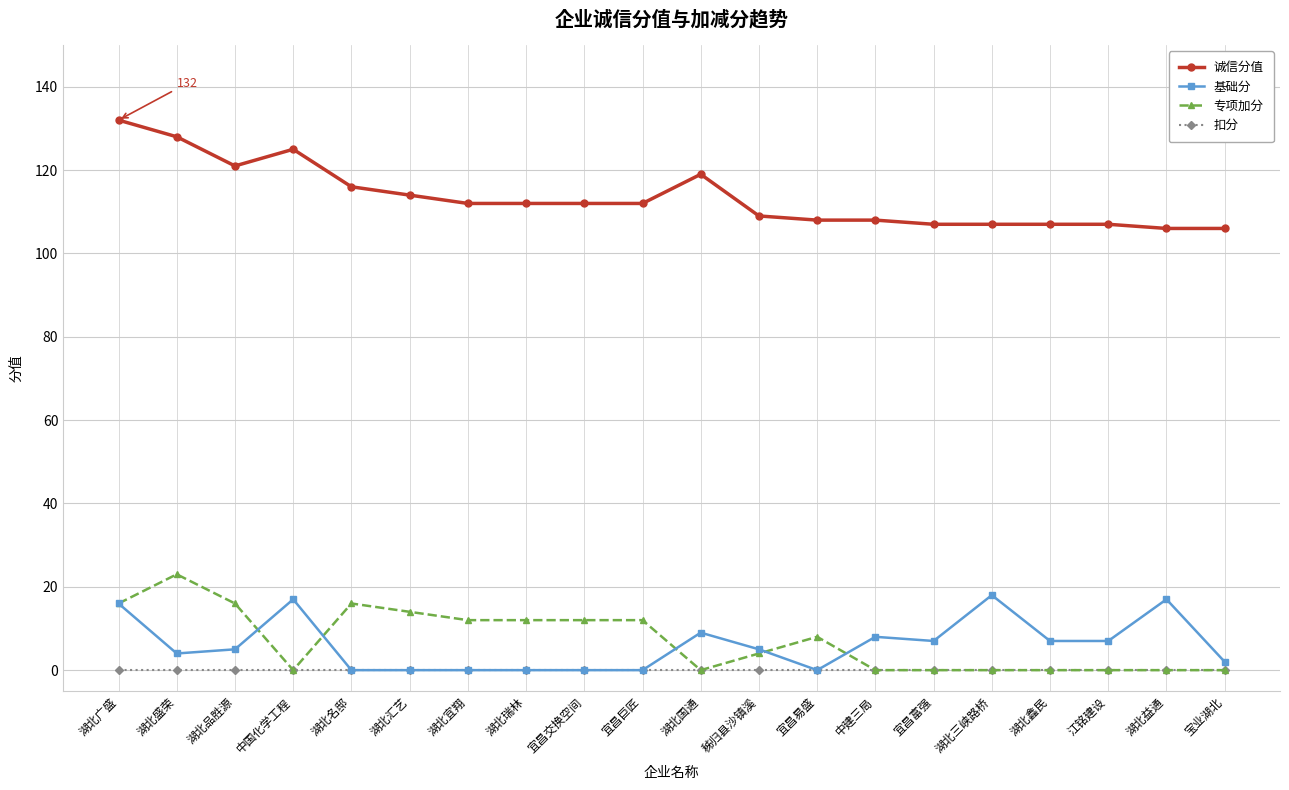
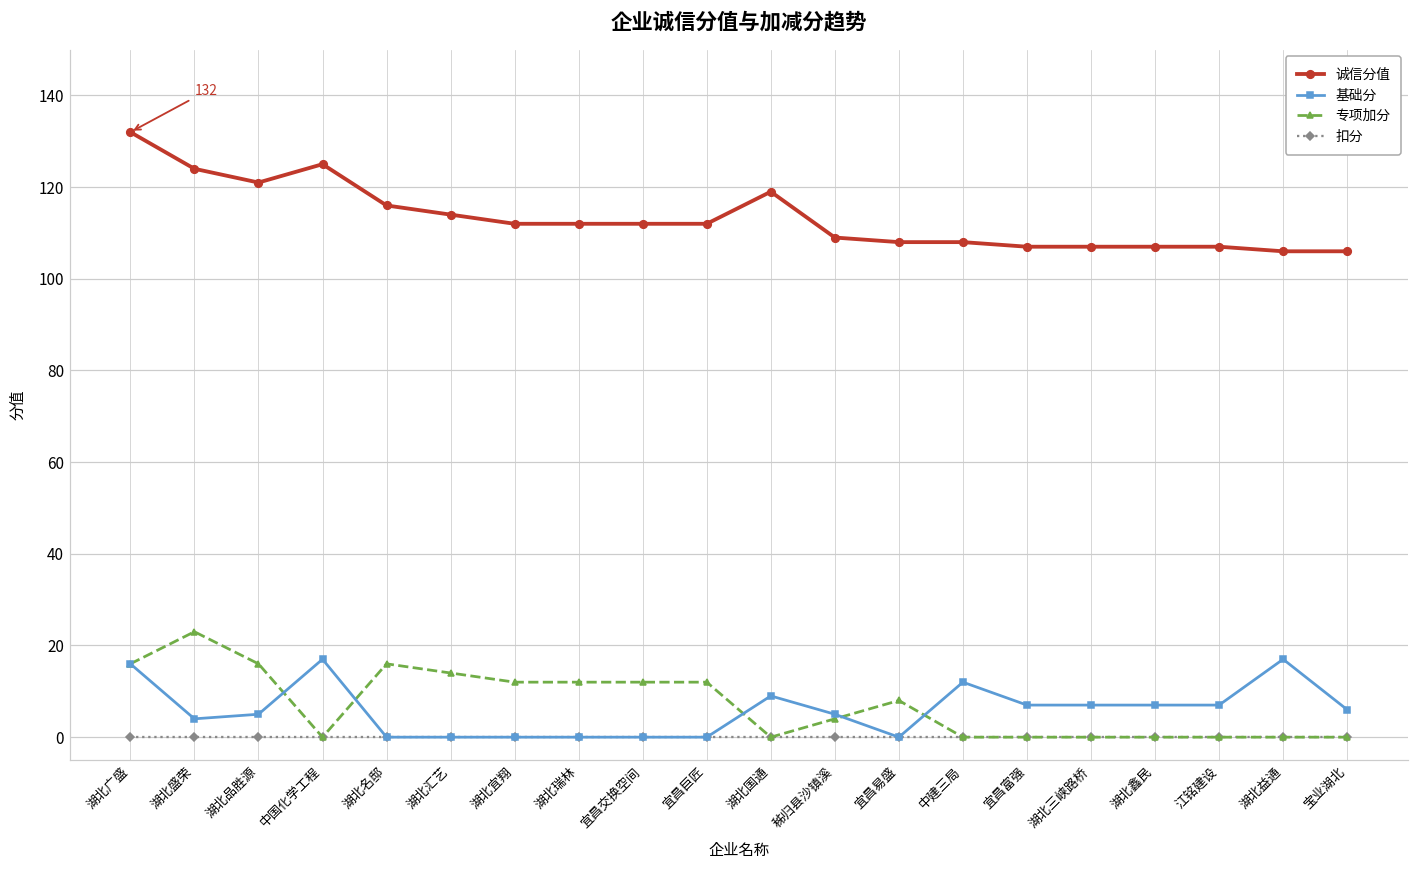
诚信分值, 湖北盛荣: 128 -> 124
基础分, 中建三局: 8 -> 12
基础分, 湖北三峡路桥: 18 -> 7
基础分, 宝业湖北: 2 -> 6
